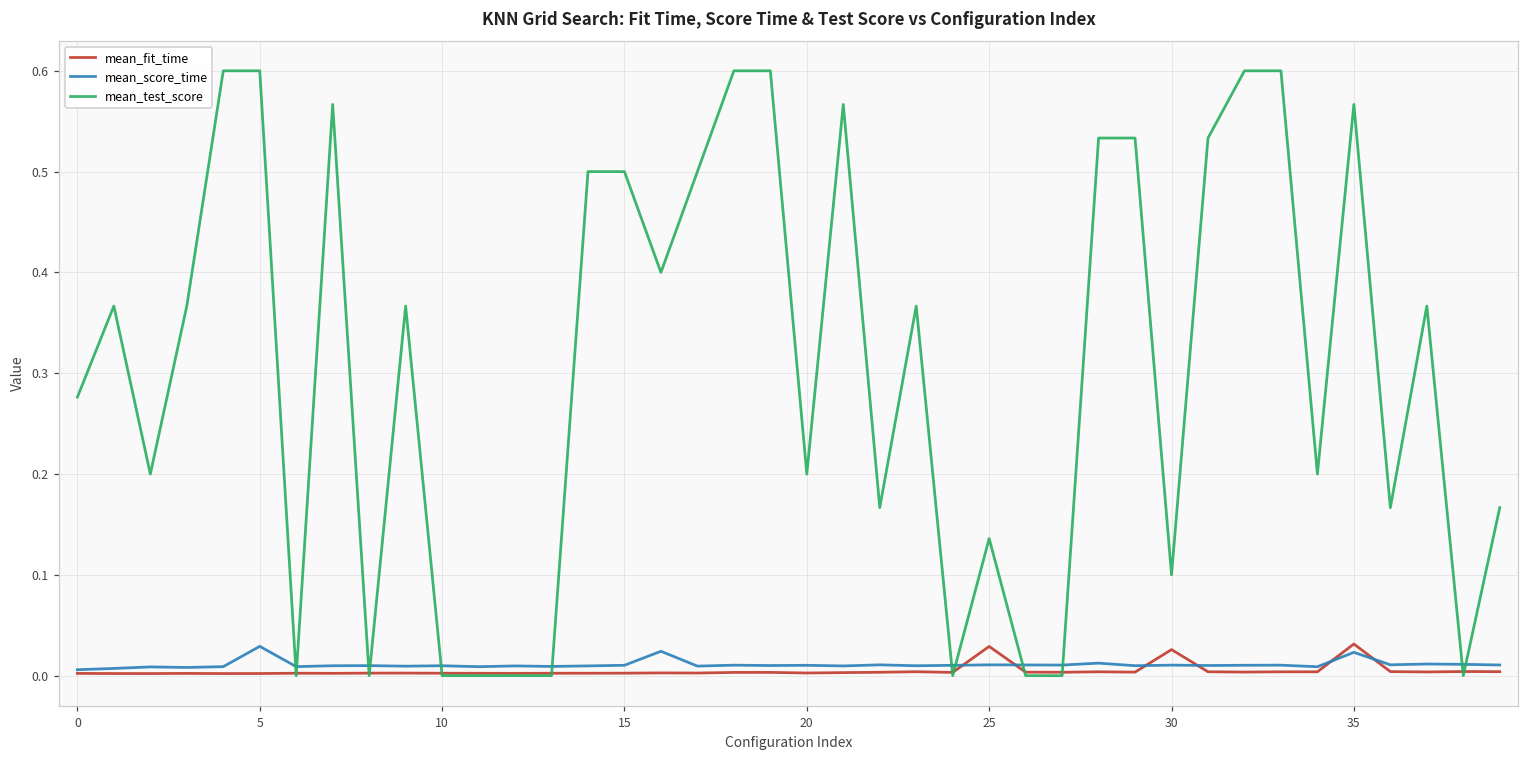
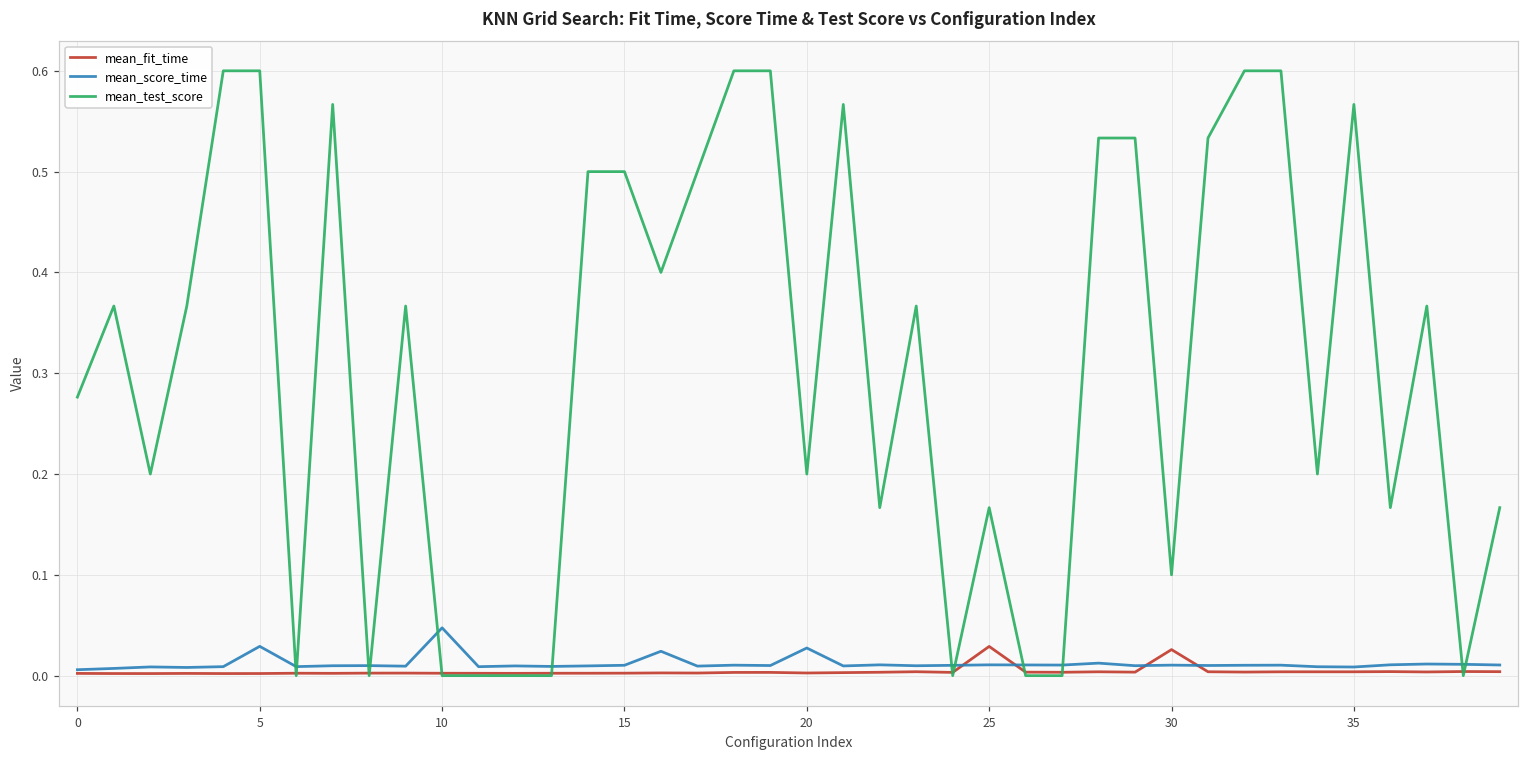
mean_score_time, 10: 0.01 -> 0.05
mean_score_time, 20: 0.01 -> 0.03
mean_test_score, 25: 0.14 -> 0.17
mean_fit_time, 35: 0.03 -> 0.00
mean_score_time, 35: 0.02 -> 0.01
